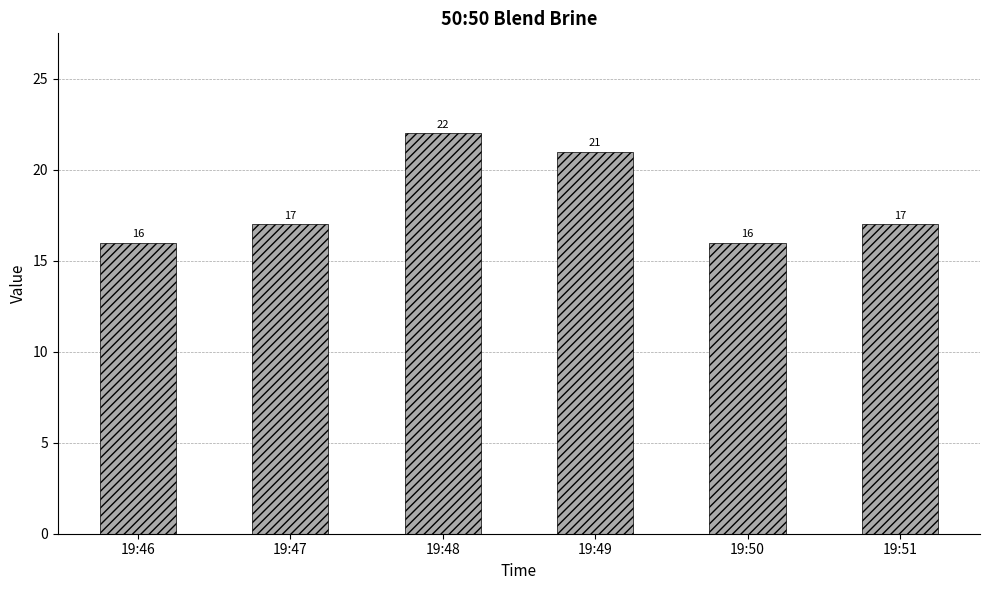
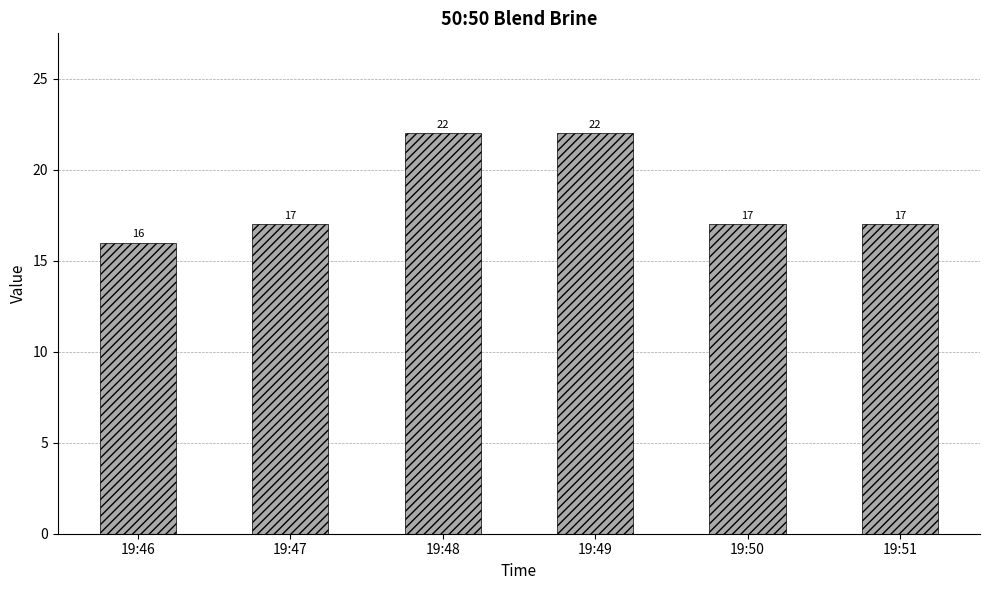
19:49: 21 -> 22
19:50: 16 -> 17
